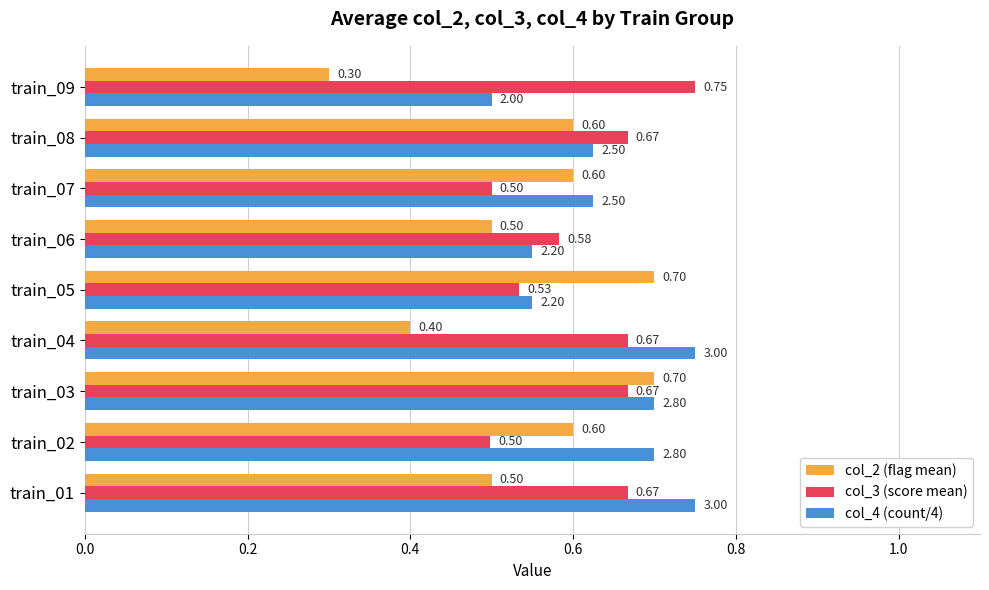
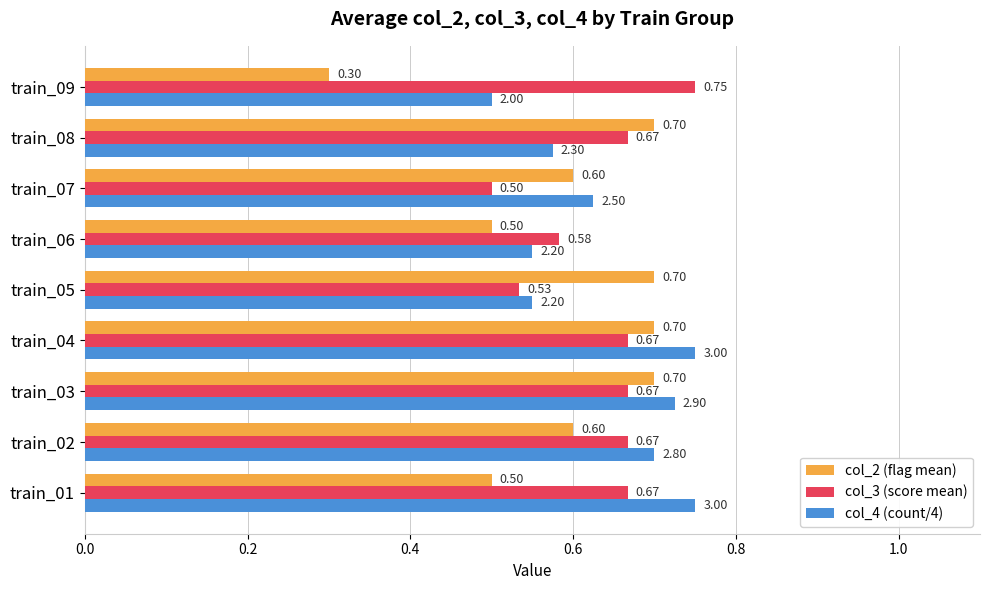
col_2 (flag mean), train_08: 0.60 -> 0.70
col_4 (count/4), train_08: 2.50 -> 2.30
col_2 (flag mean), train_04: 0.40 -> 0.70
col_4 (count/4), train_03: 2.80 -> 2.90
col_3 (score mean), train_02: 0.50 -> 0.67
